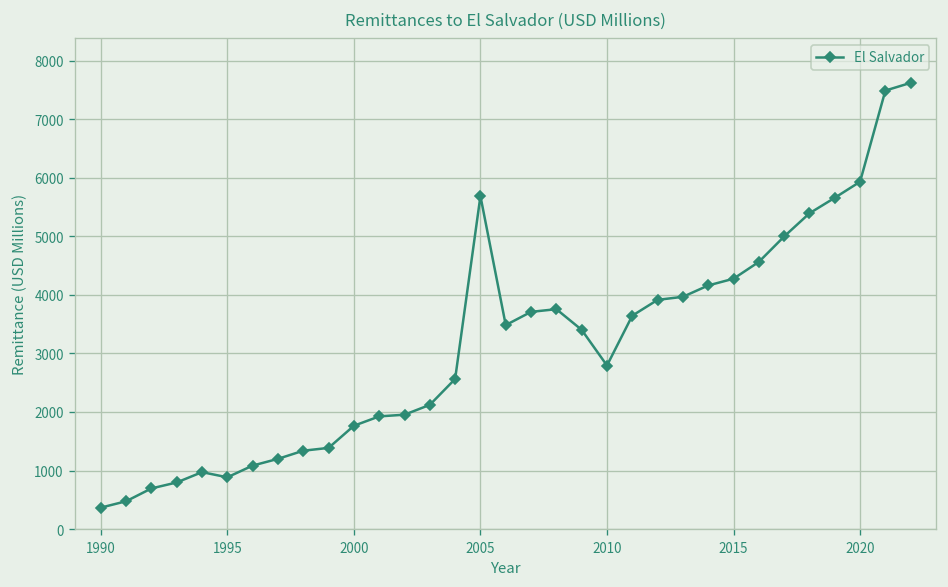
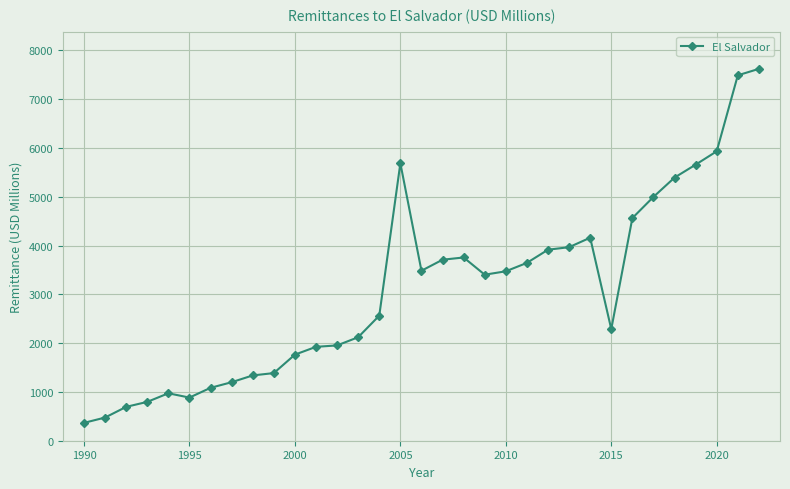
2010: 2800 -> 3500
2015: 4300 -> 2300
